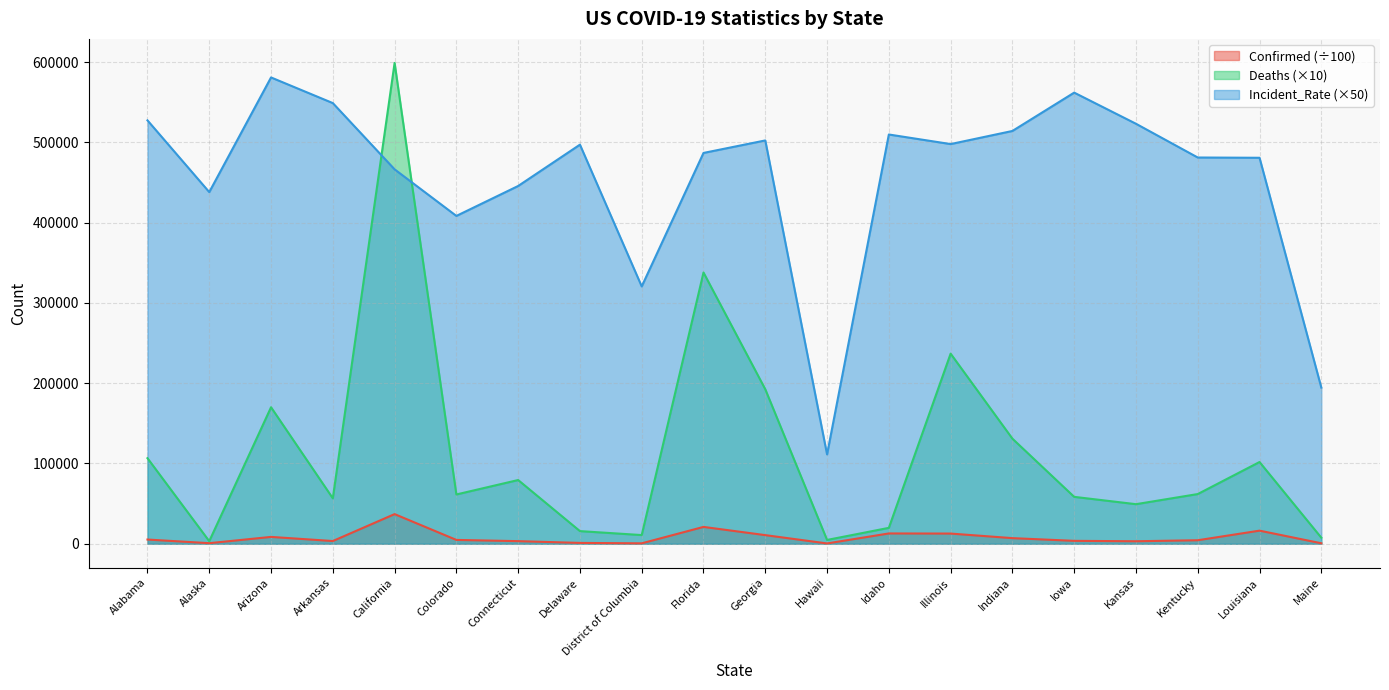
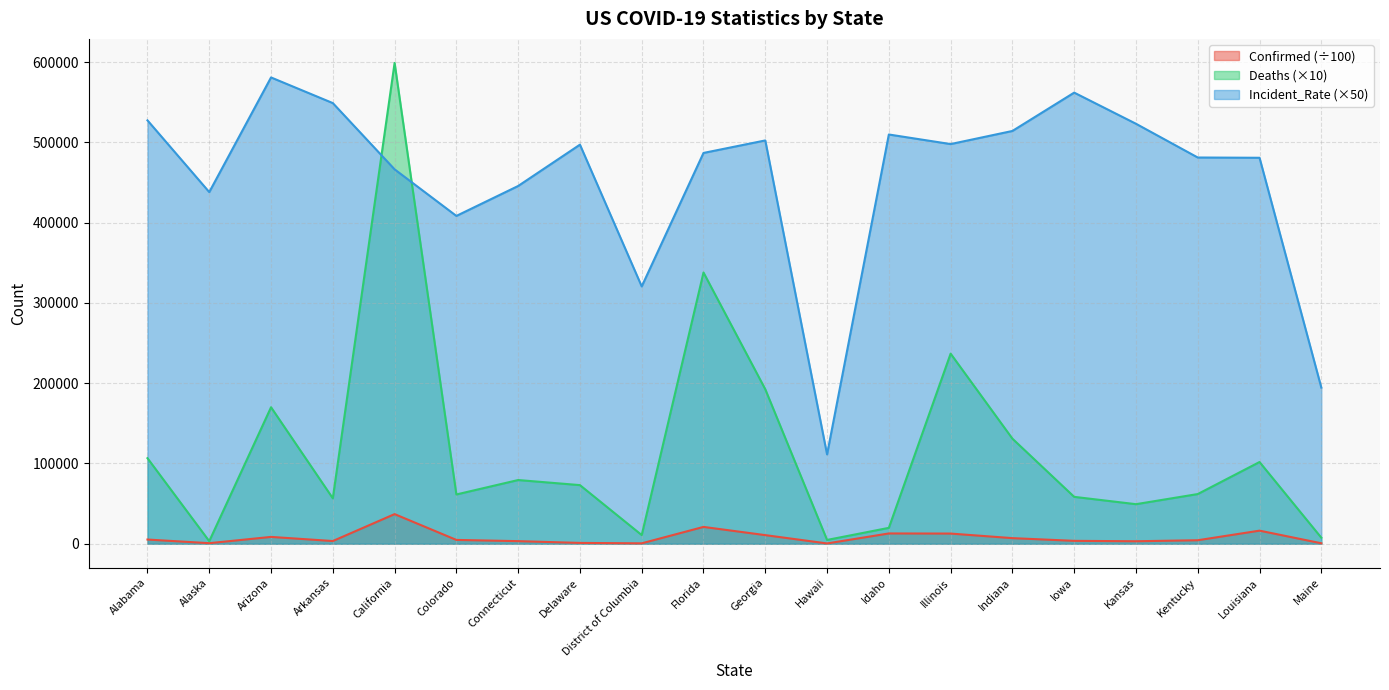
Deaths (×10), Delaware: 20000 -> 70000
